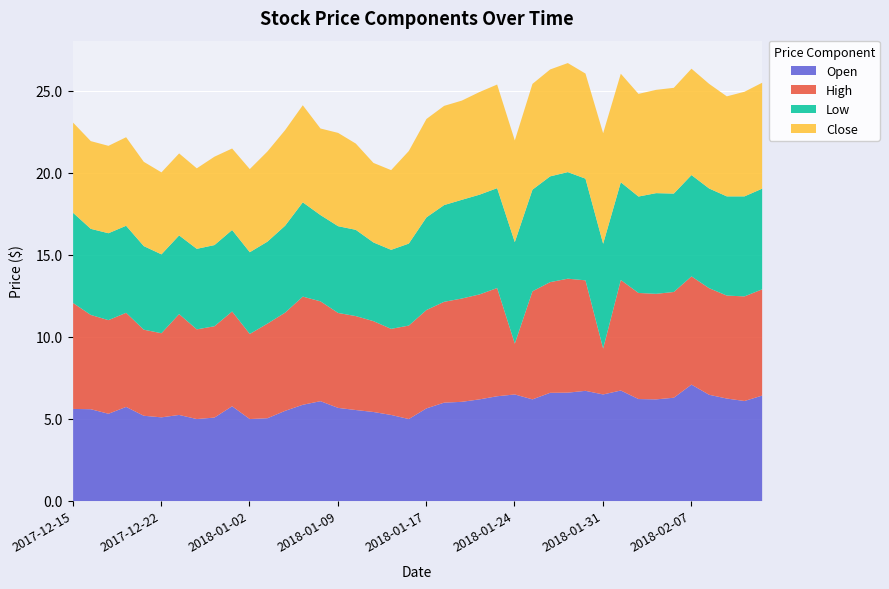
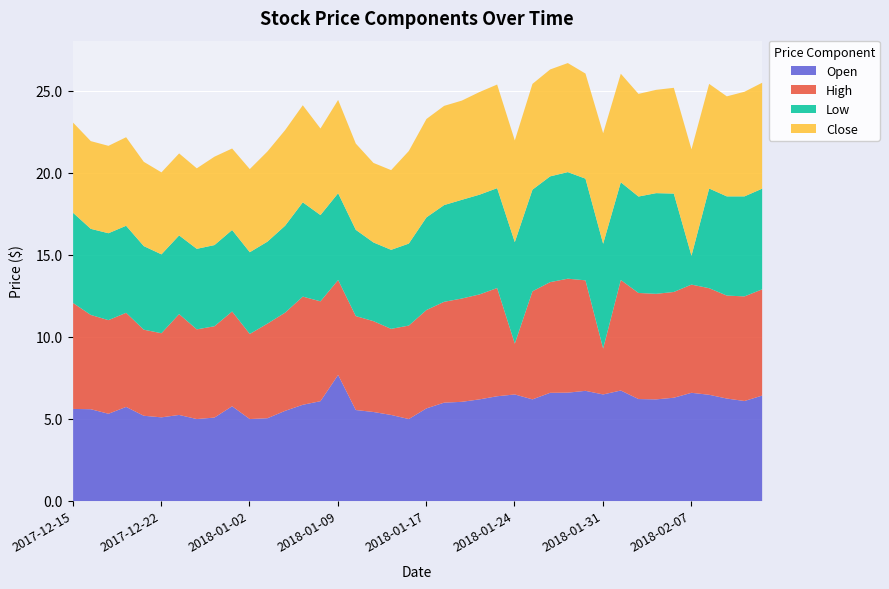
Open, 2018-01-09: 5.7 -> 7.7
Open, 2018-02-07: 7.1 -> 6.6
Low, 2018-02-07: 6.2 -> 1.8
